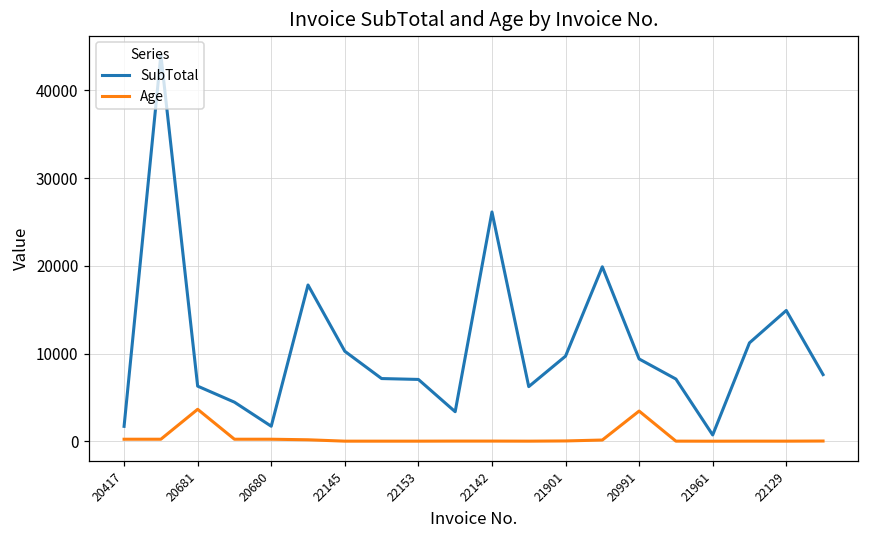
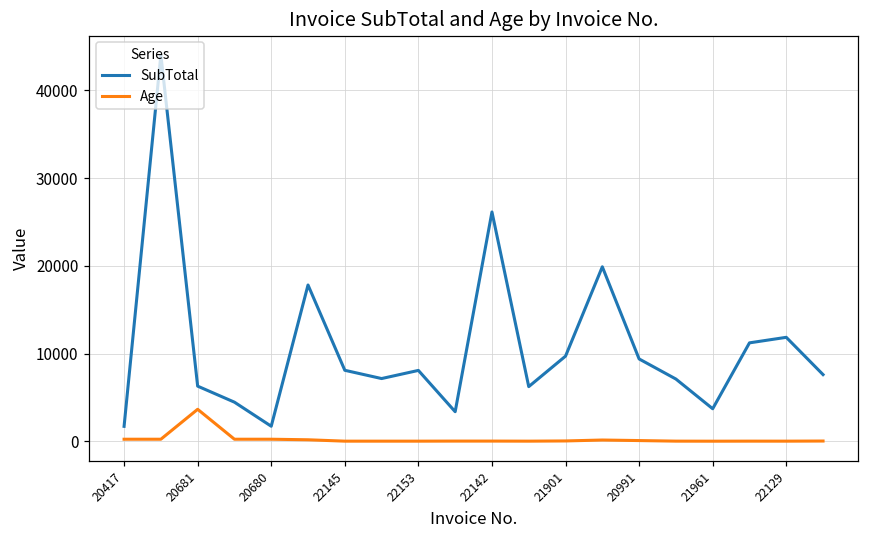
SubTotal, 22145: 10000 -> 8000
SubTotal, 22153: 7000 -> 8000
Age, 20991: 3000 -> 0
SubTotal, 21961: 1000 -> 4000
SubTotal, 22129: 15000 -> 12000
